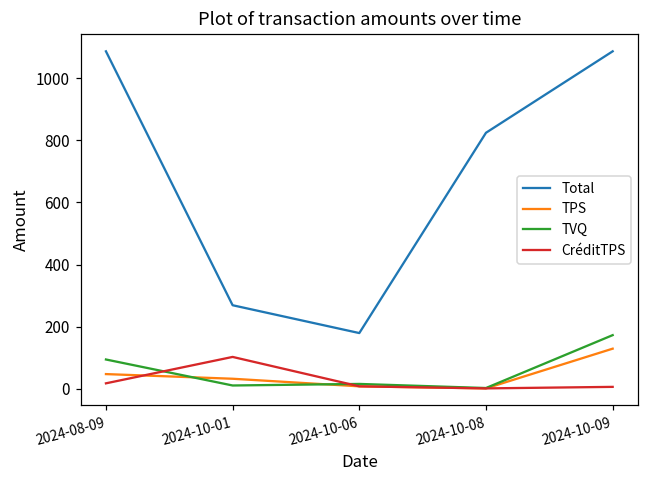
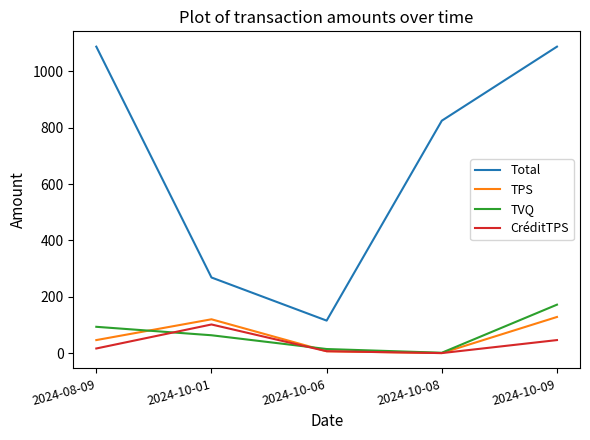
TPS, 2024-10-01: 30 -> 120
TVQ, 2024-10-01: 10 -> 60
Total, 2024-10-06: 180 -> 120
CréditTPS, 2024-10-09: 10 -> 50
